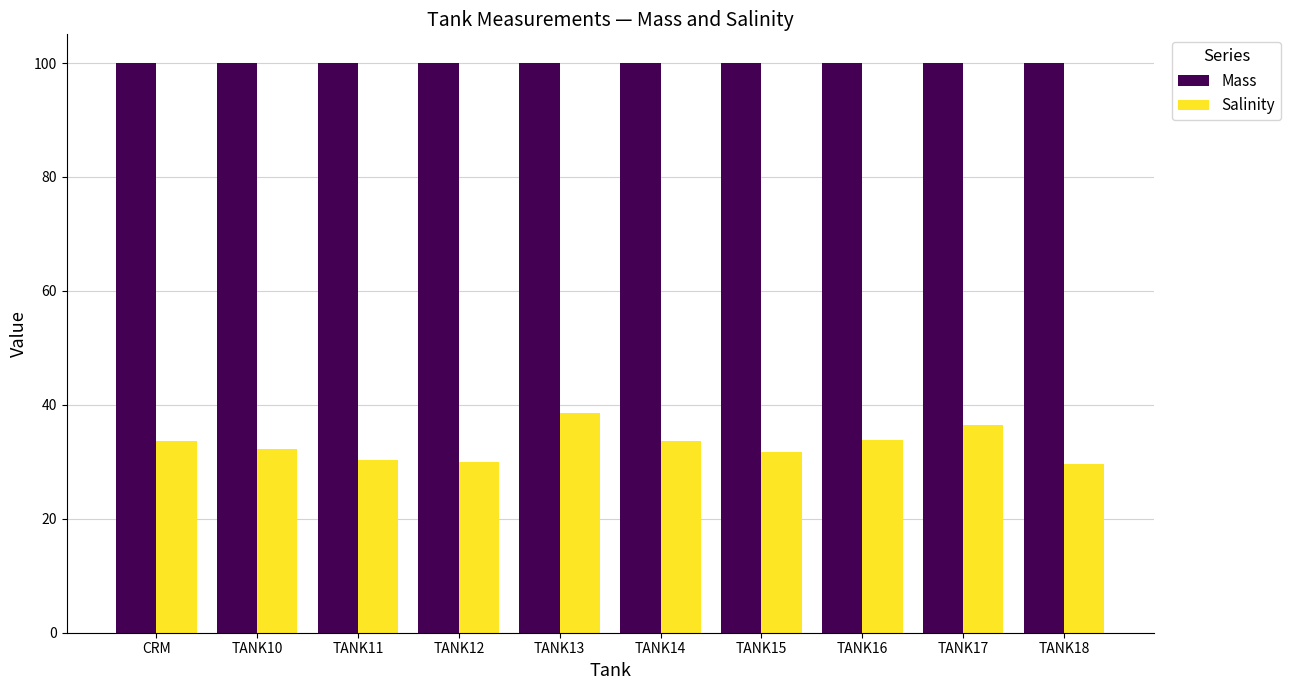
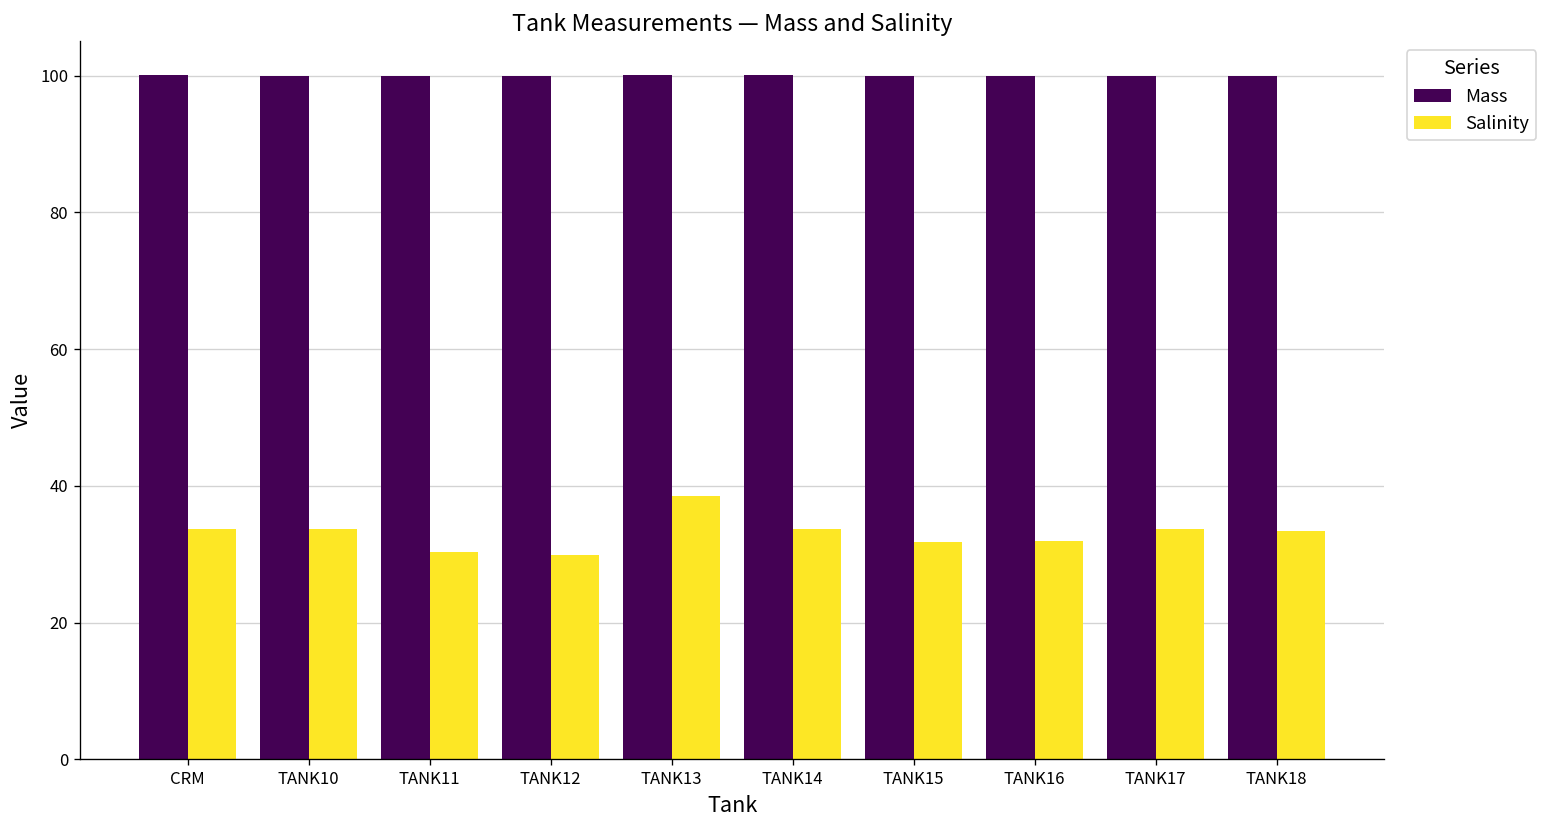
Salinity, TANK10: 32 -> 34
Salinity, TANK16: 34 -> 32
Salinity, TANK17: 36 -> 34
Salinity, TANK18: 30 -> 33
